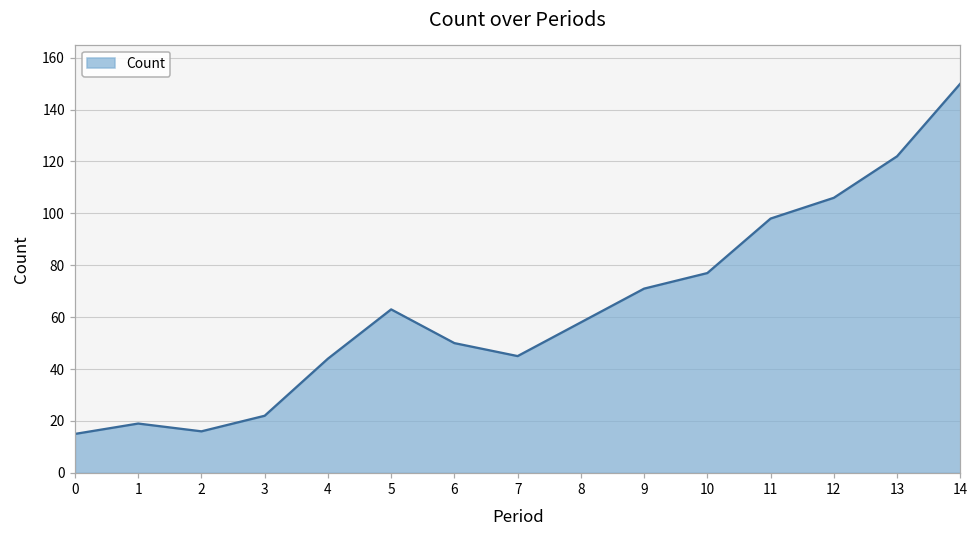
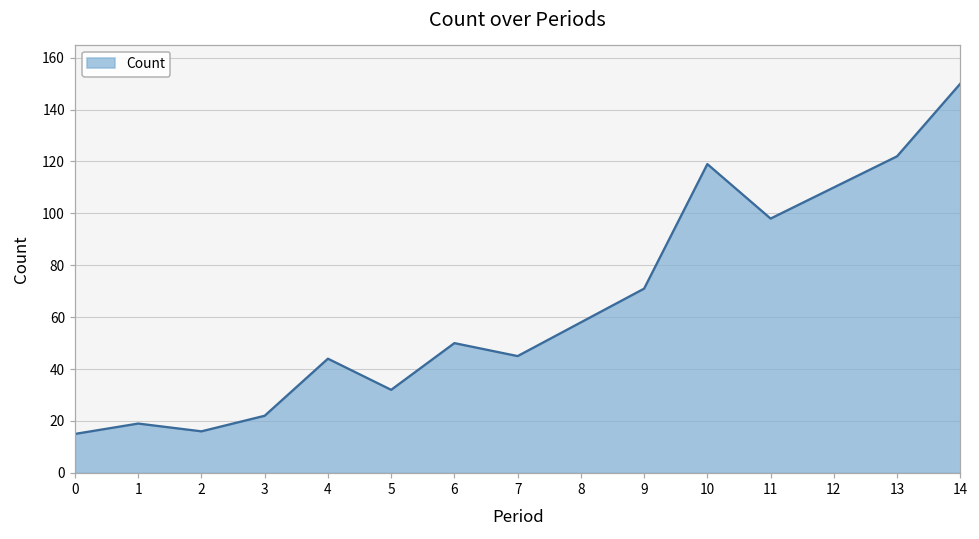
5: 63 -> 32
10: 77 -> 119
12: 106 -> 110
